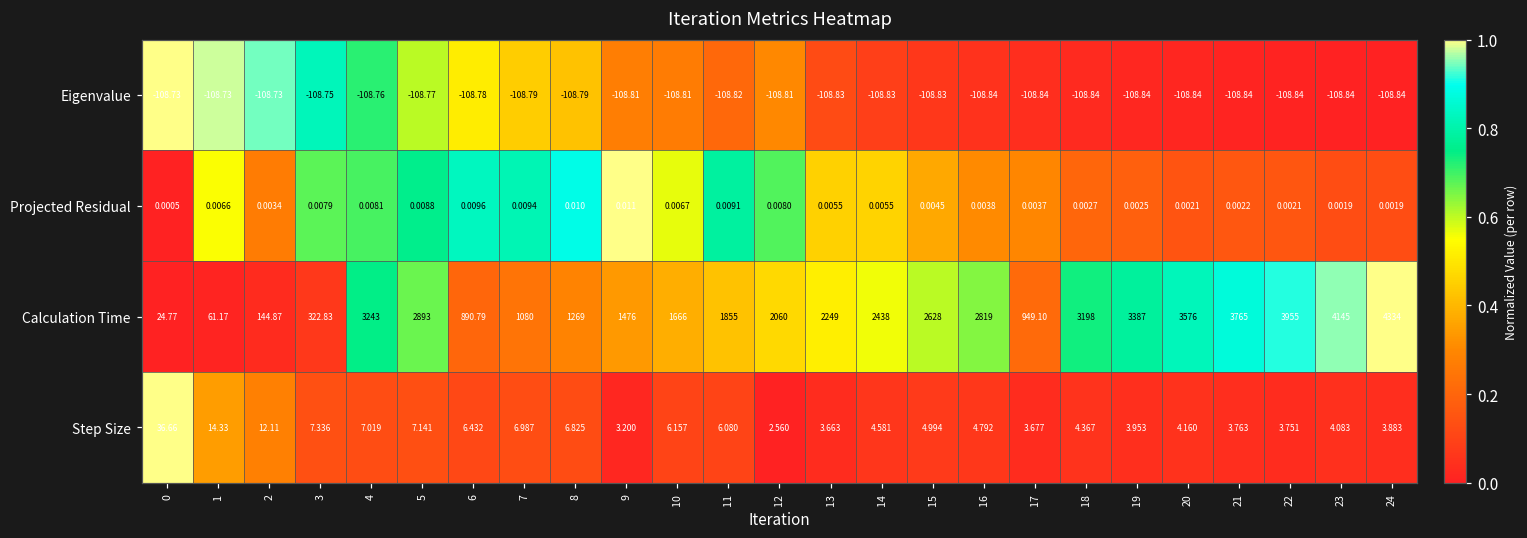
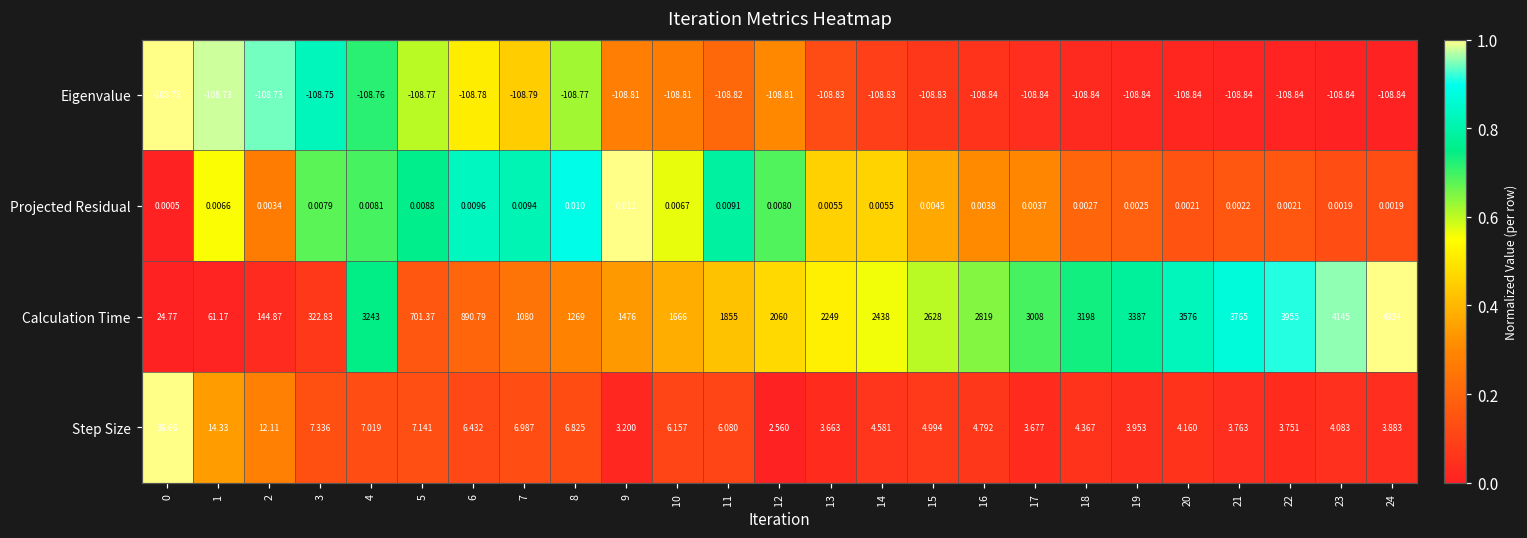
Eigenvalue, 8: -108.79 -> -108.77
Calculation Time, 5: 2893 -> 701.37
Calculation Time, 17: 949.10 -> 3008
